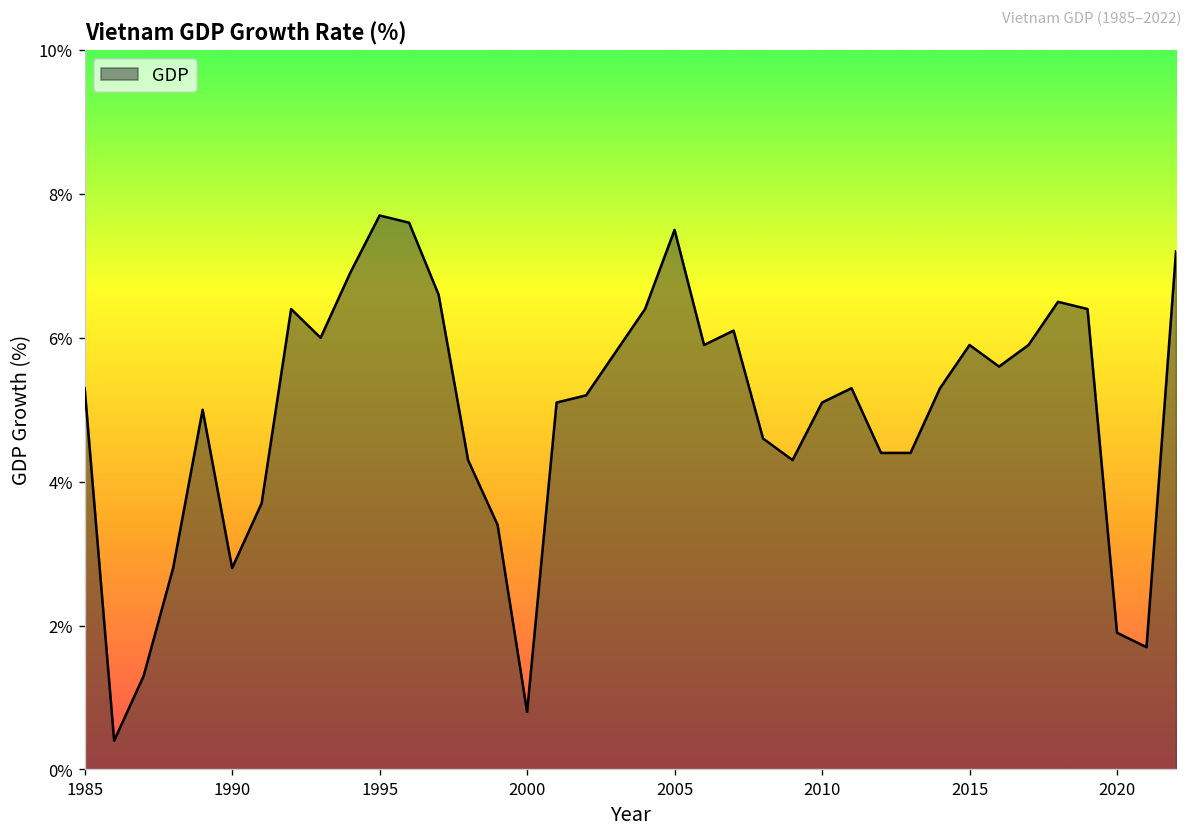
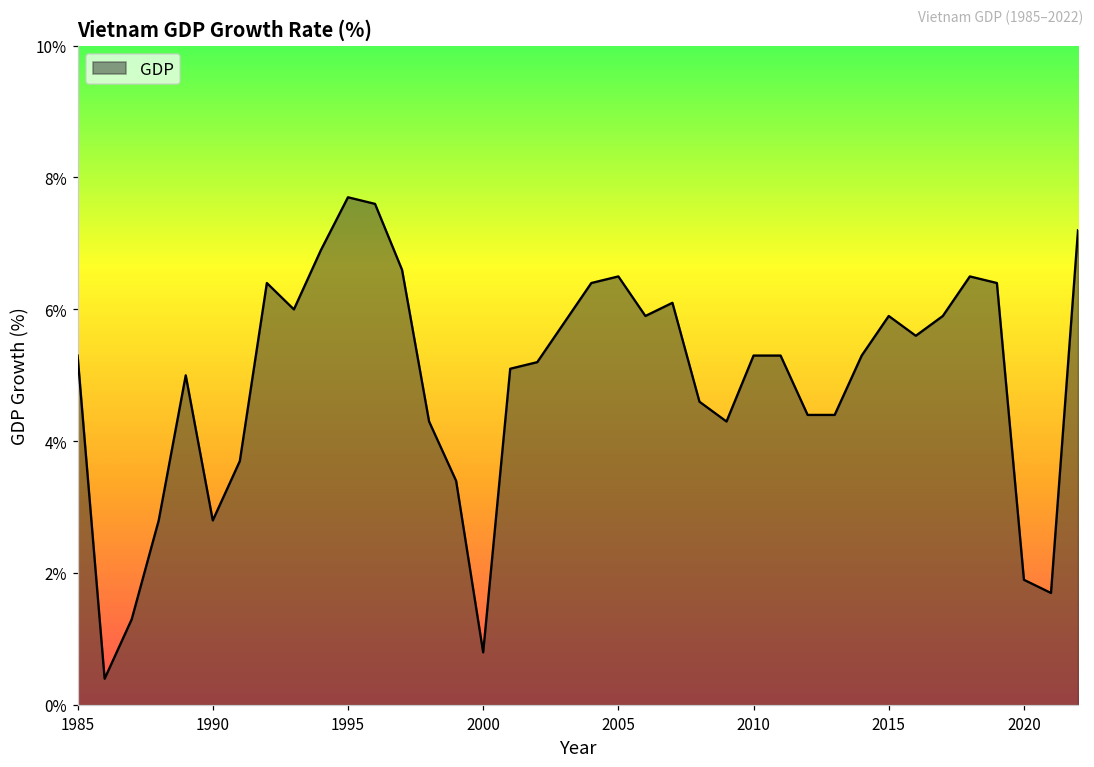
2005: 7.5% -> 6.5%
2010: 5.1% -> 5.3%
